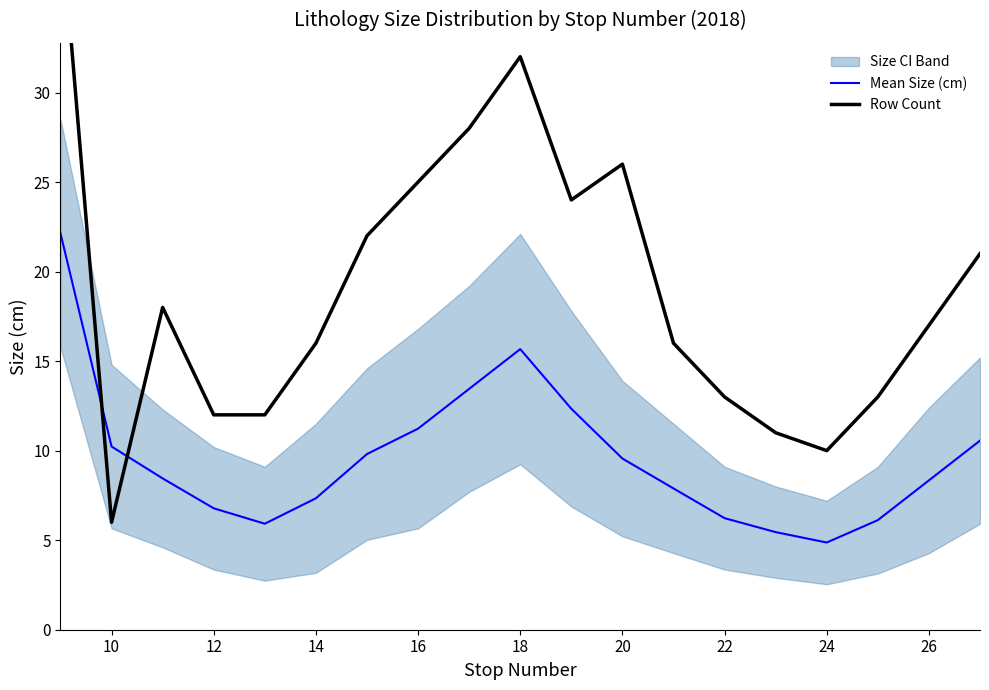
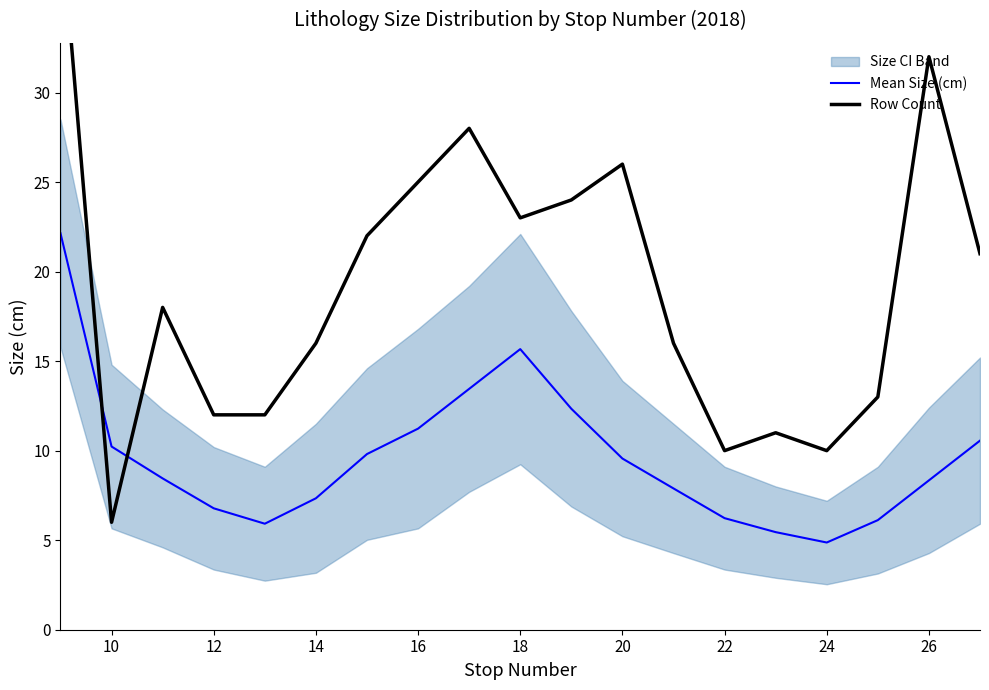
Row Count, 18: 32 -> 23
Row Count, 22: 13 -> 10
Row Count, 26: 17 -> 32
